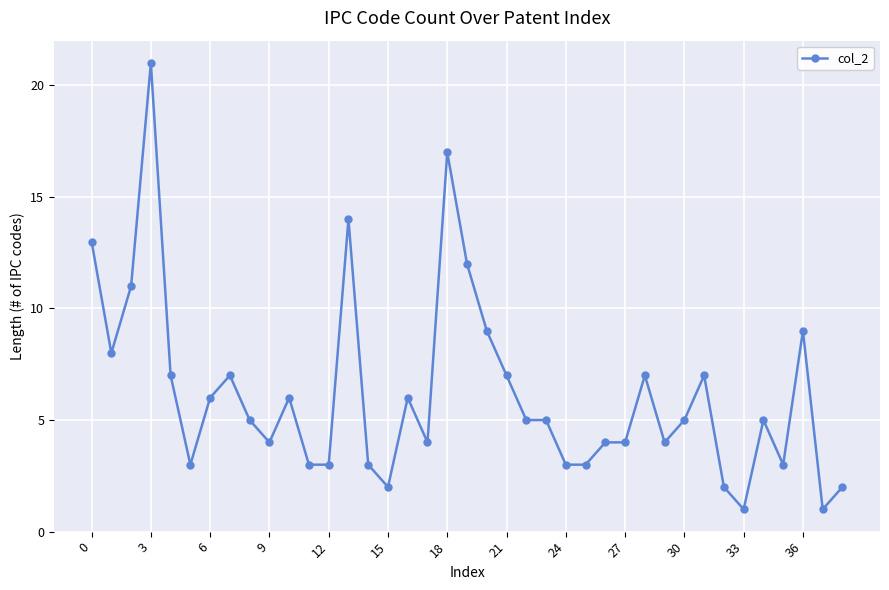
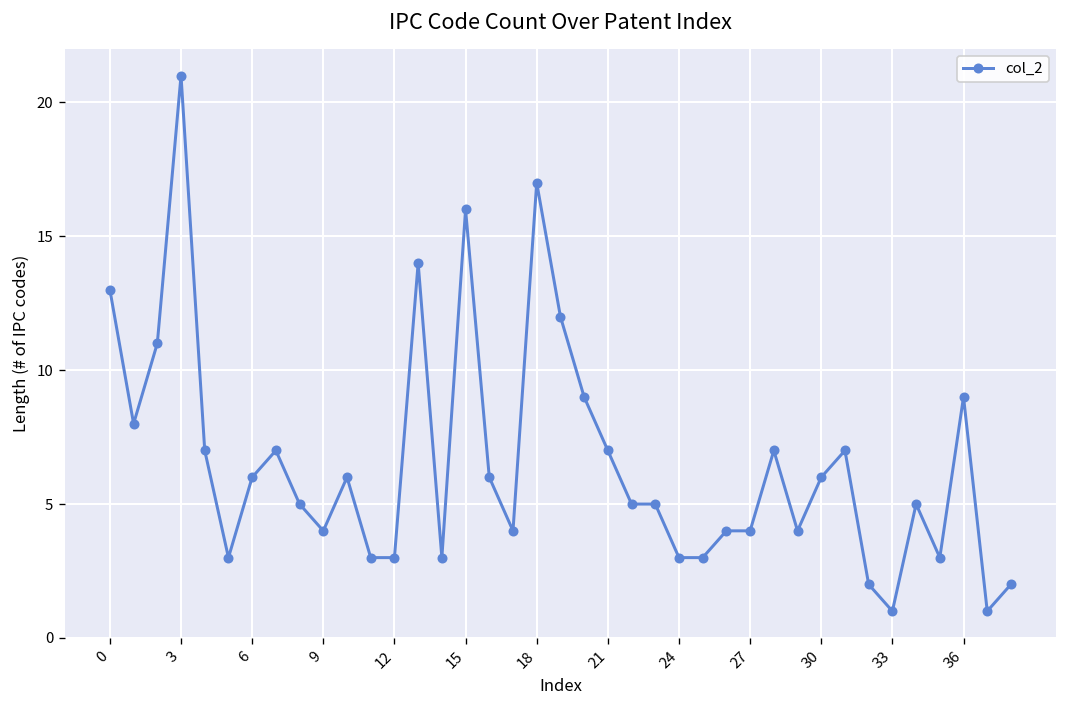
15: 2 -> 16
30: 5 -> 6
